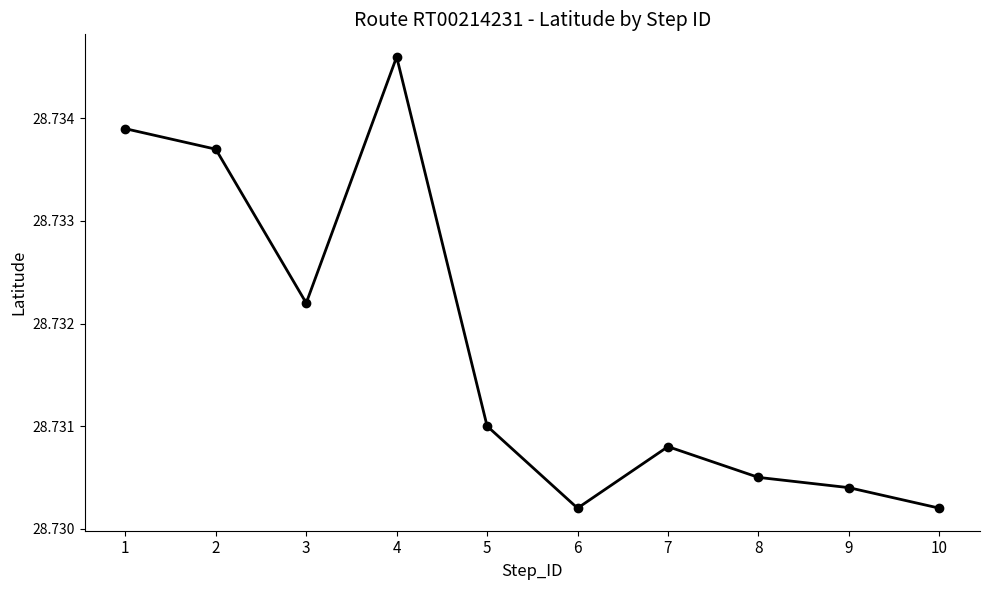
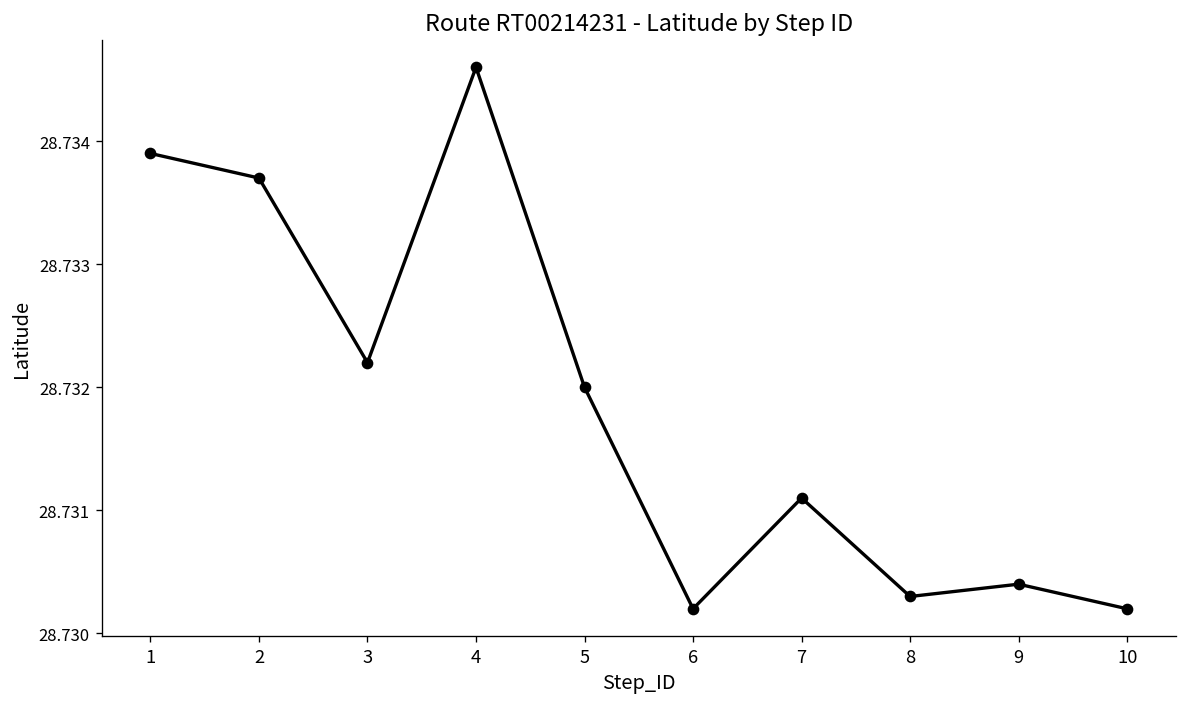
5: 28.731 -> 28.732
7: 28.7308 -> 28.7311
8: 28.7305 -> 28.7303
